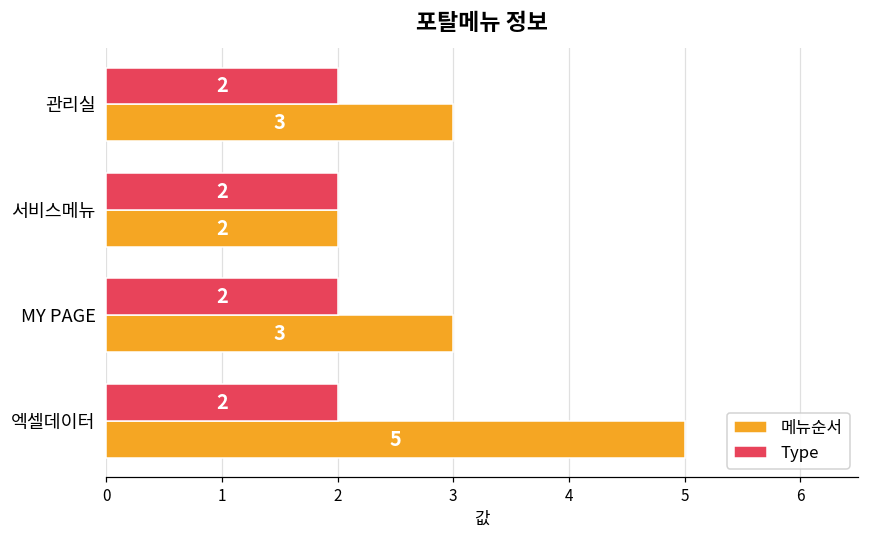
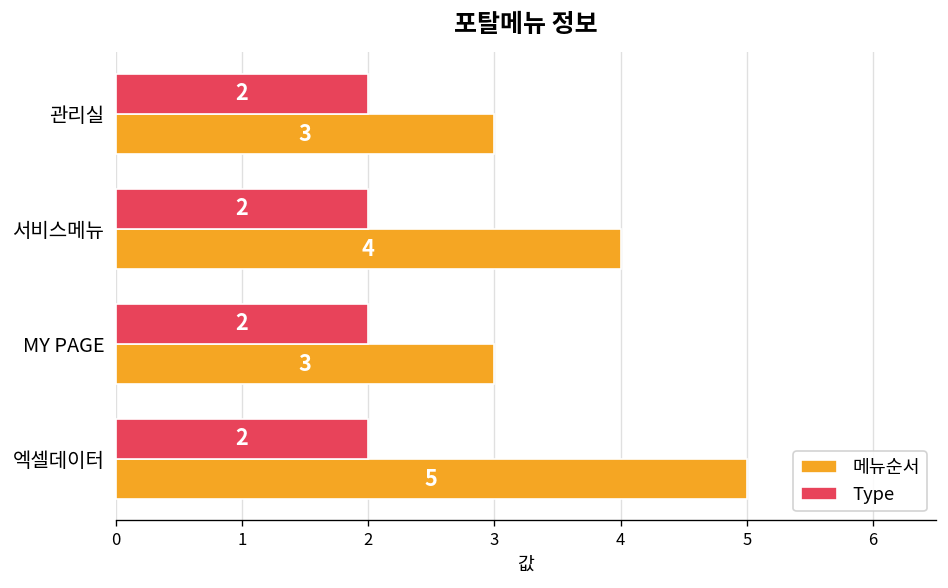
메뉴순서, 서비스메뉴: 2 -> 4
